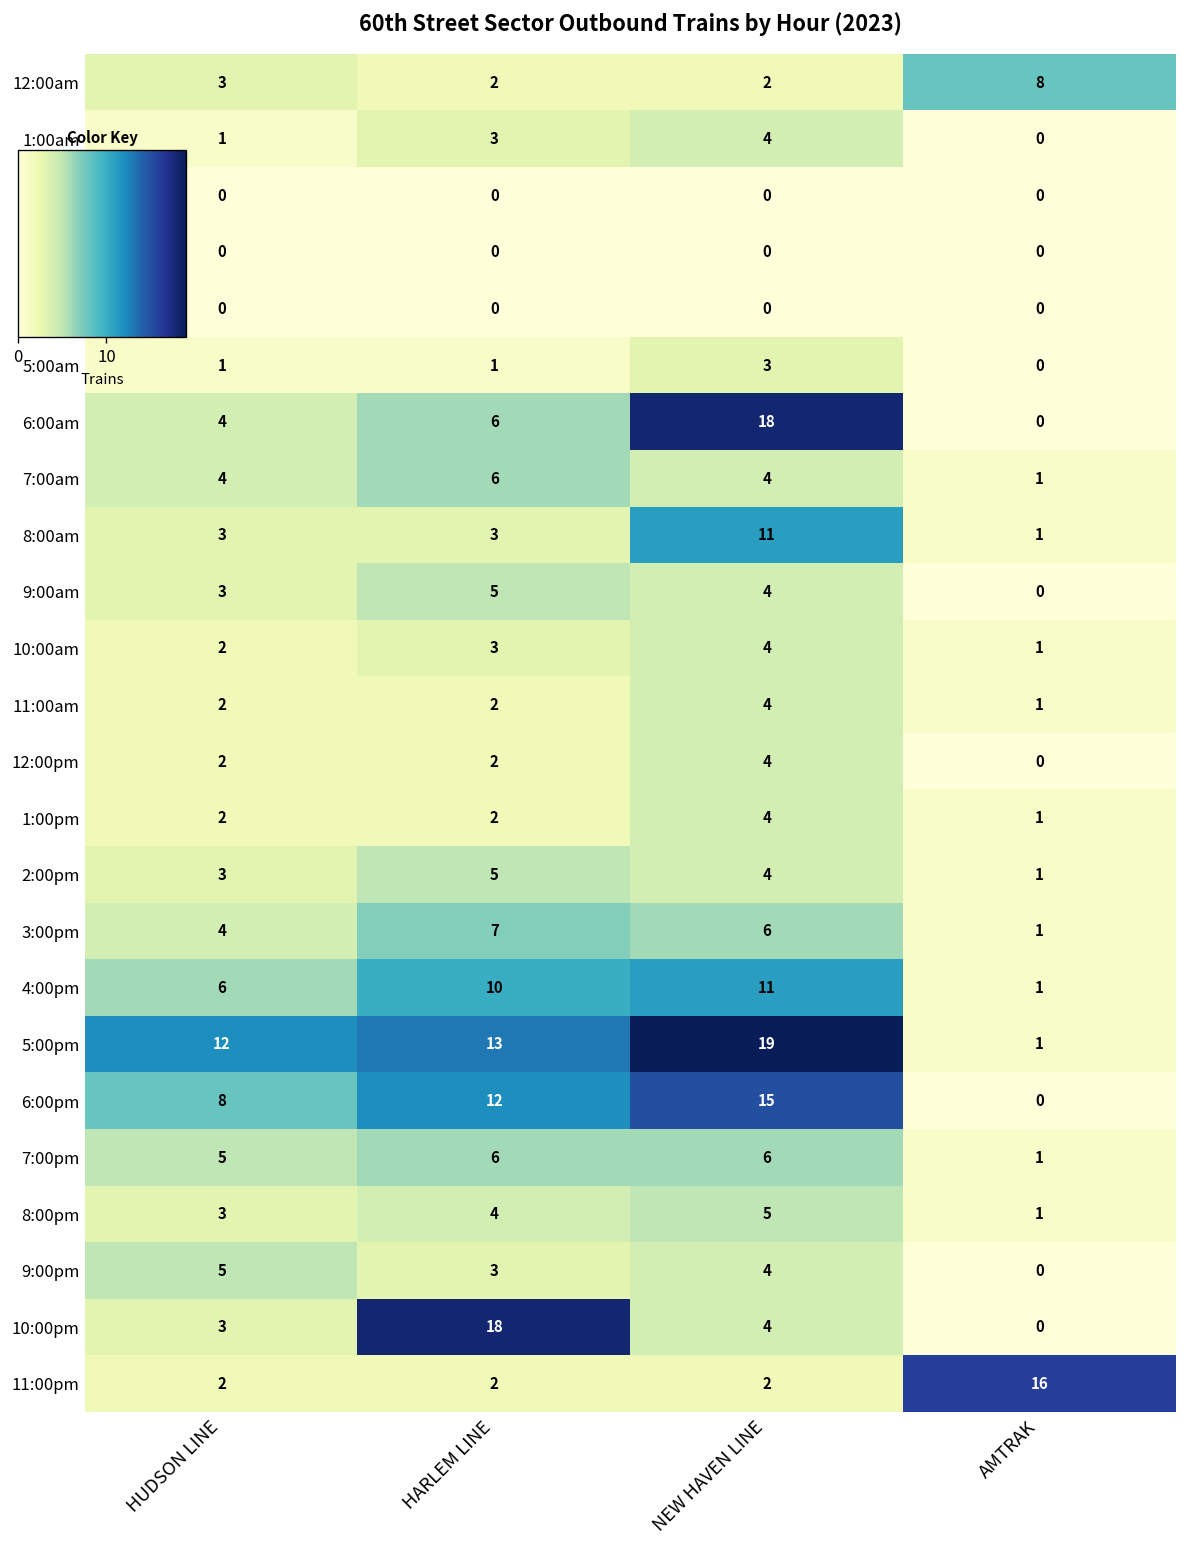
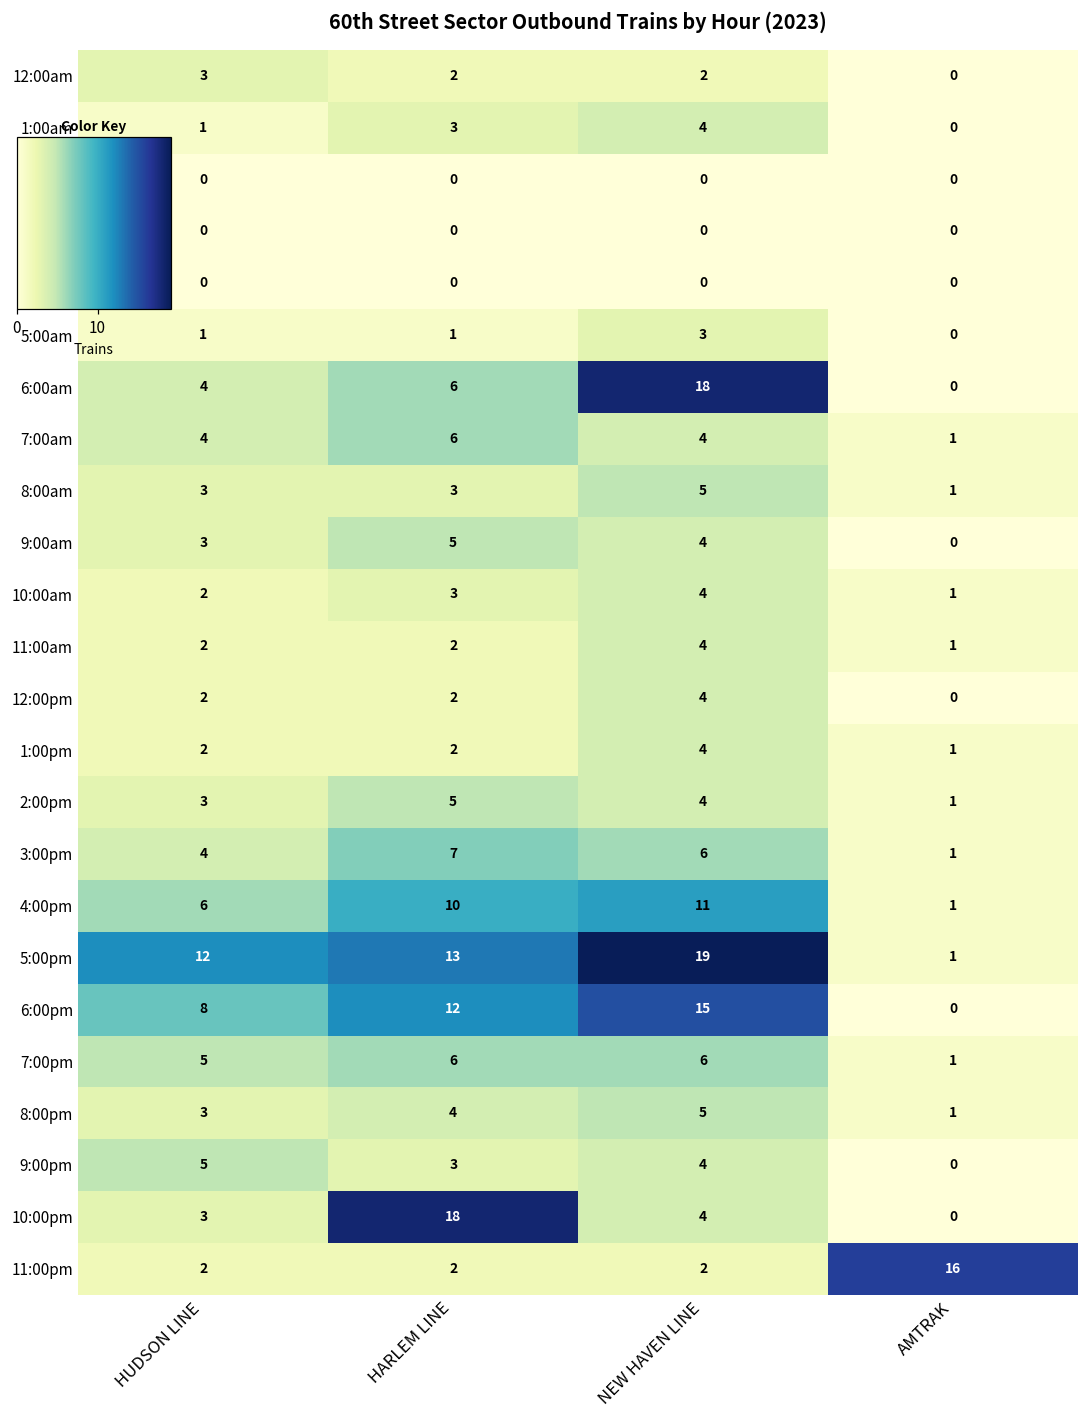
12:00am, AMTRAK: 8 -> 0
8:00am, NEW HAVEN LINE: 11 -> 5
